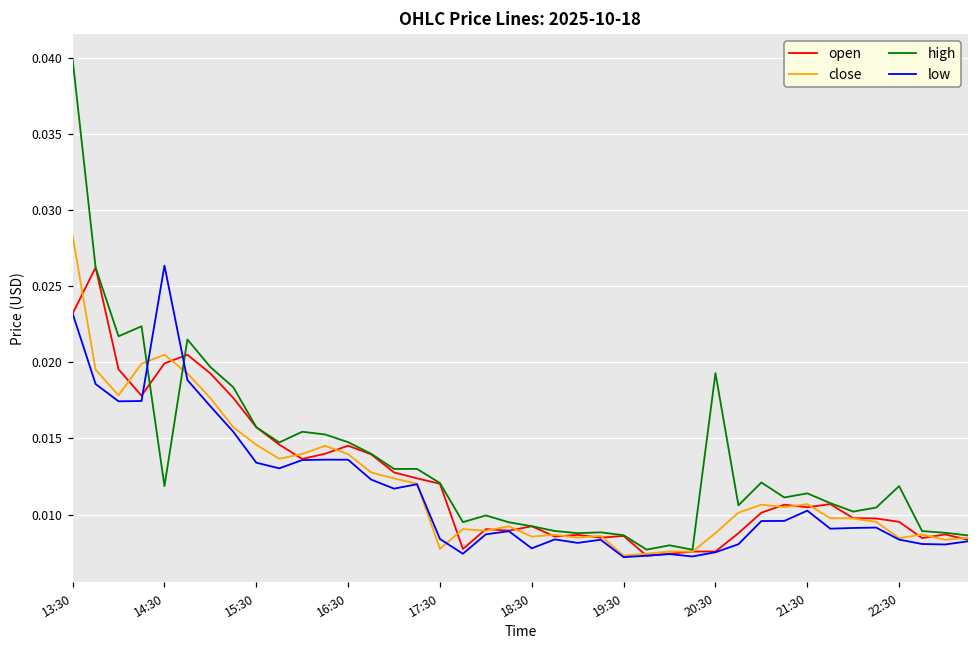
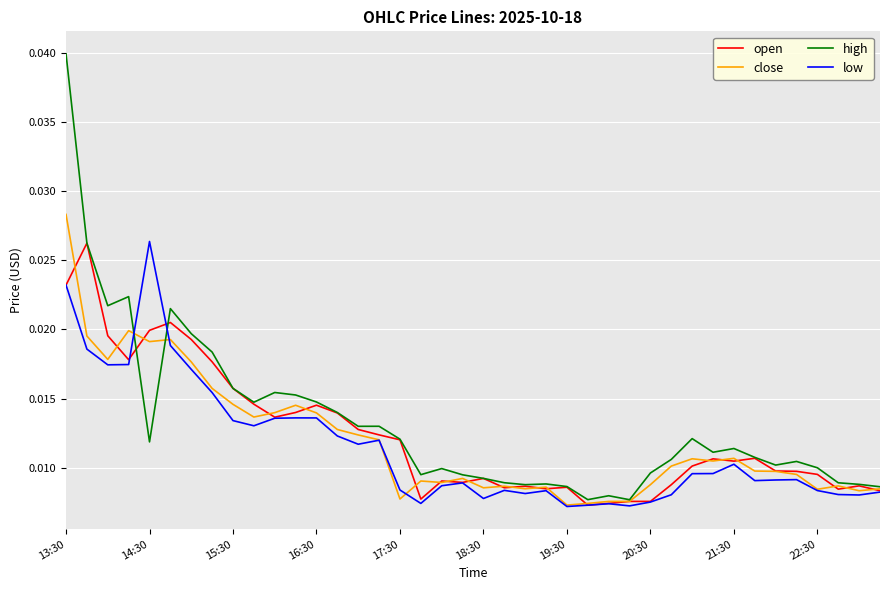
close, 14:30: 0.0205 -> 0.0191
high, 20:30: 0.0193 -> 0.0096
high, 22:30: 0.0119 -> 0.0100
